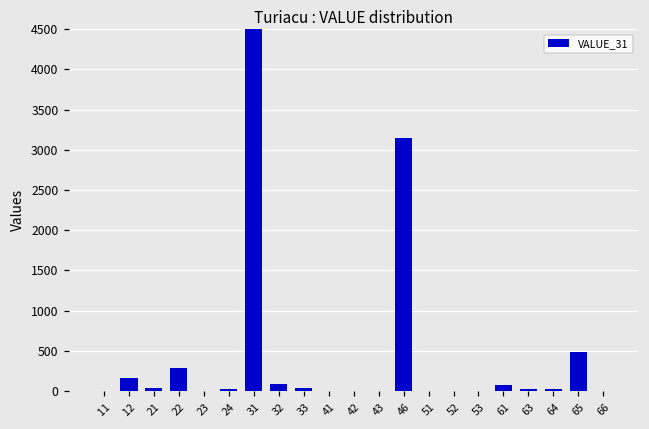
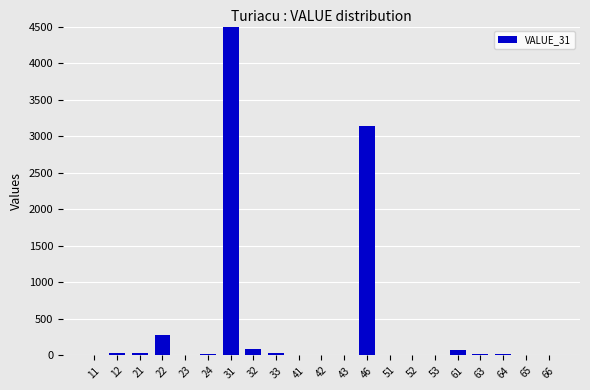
12: 200 -> 0
65: 500 -> 0
